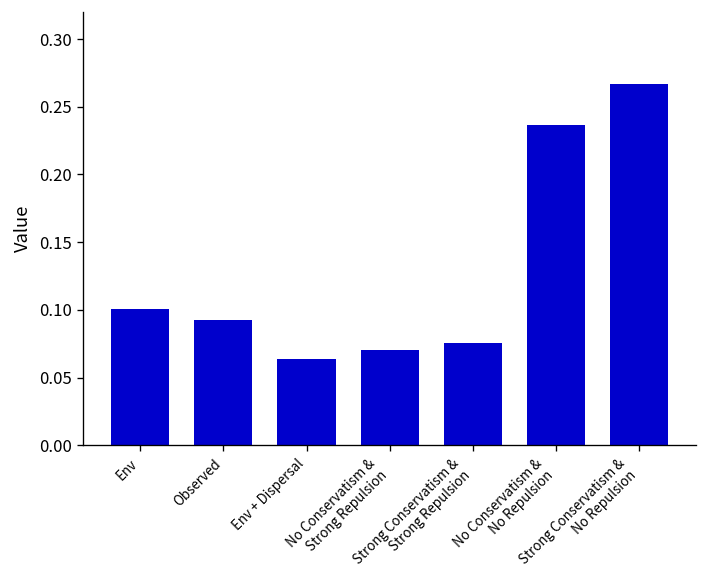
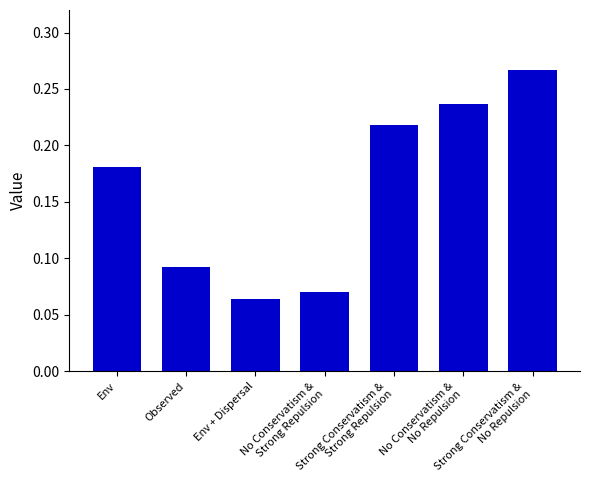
Env: 0.101 -> 0.180
Strong Conservatism & Strong Repulsion: 0.075 -> 0.218
